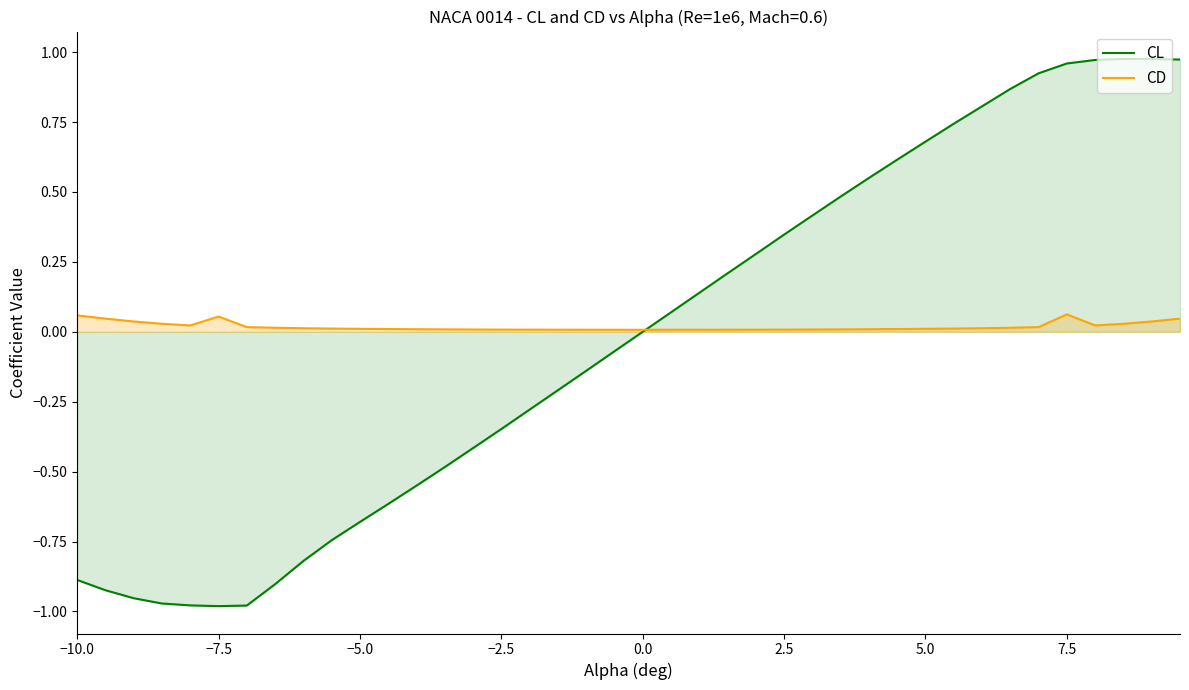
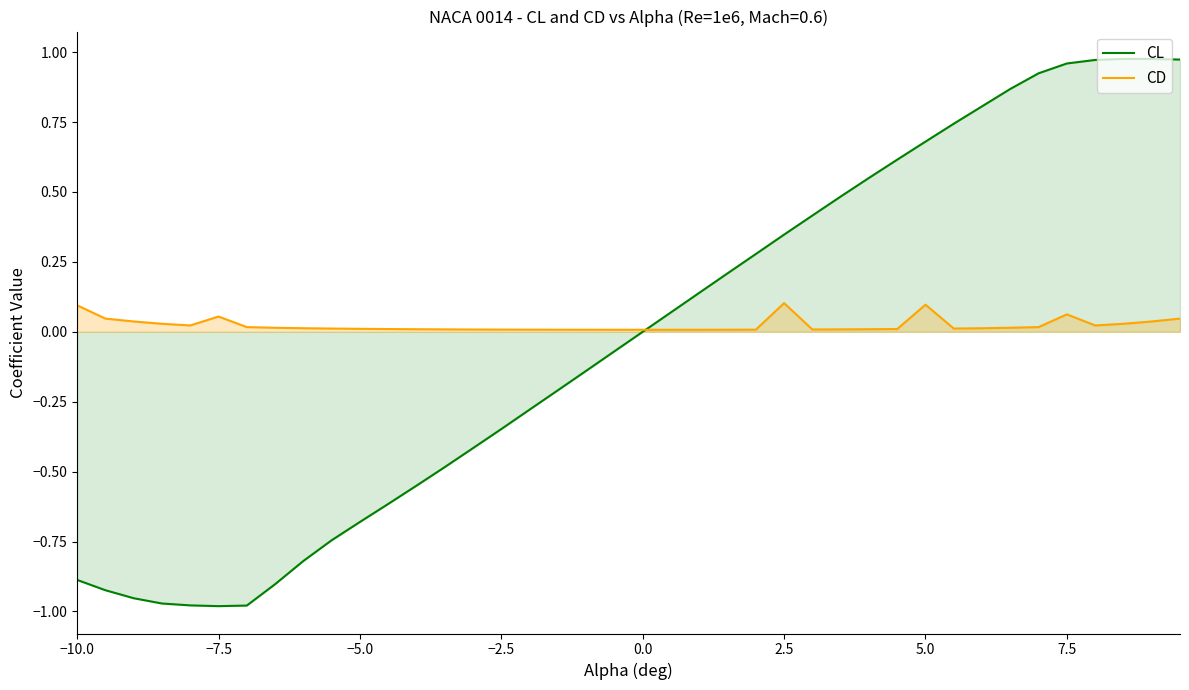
CD, −10.0: 0.06 -> 0.09
CD, 2.5: 0.01 -> 0.10
CD, 5.0: 0.01 -> 0.10
